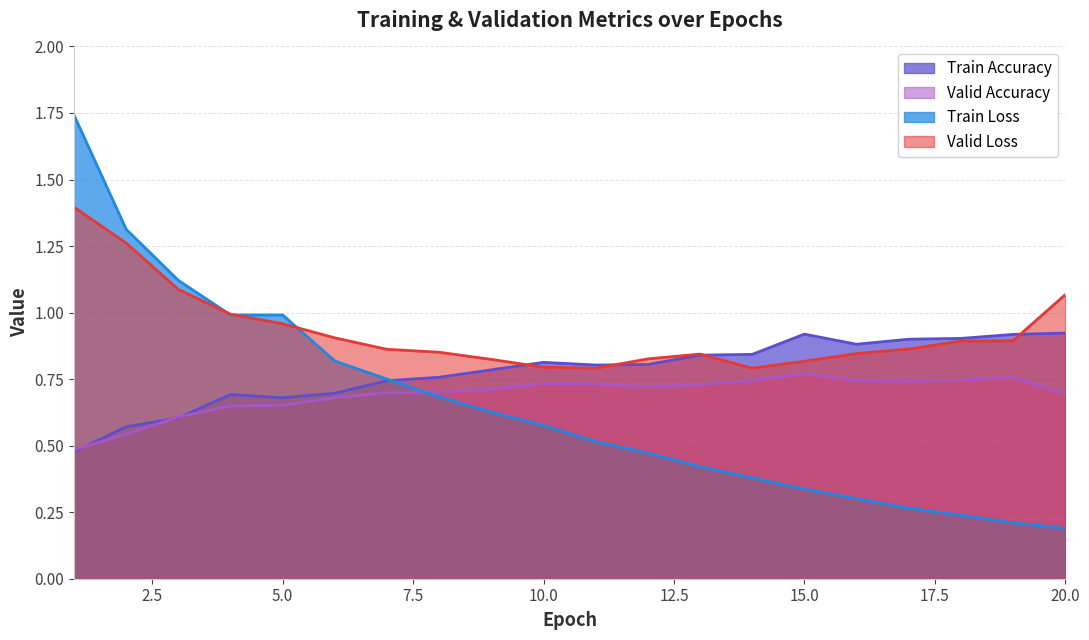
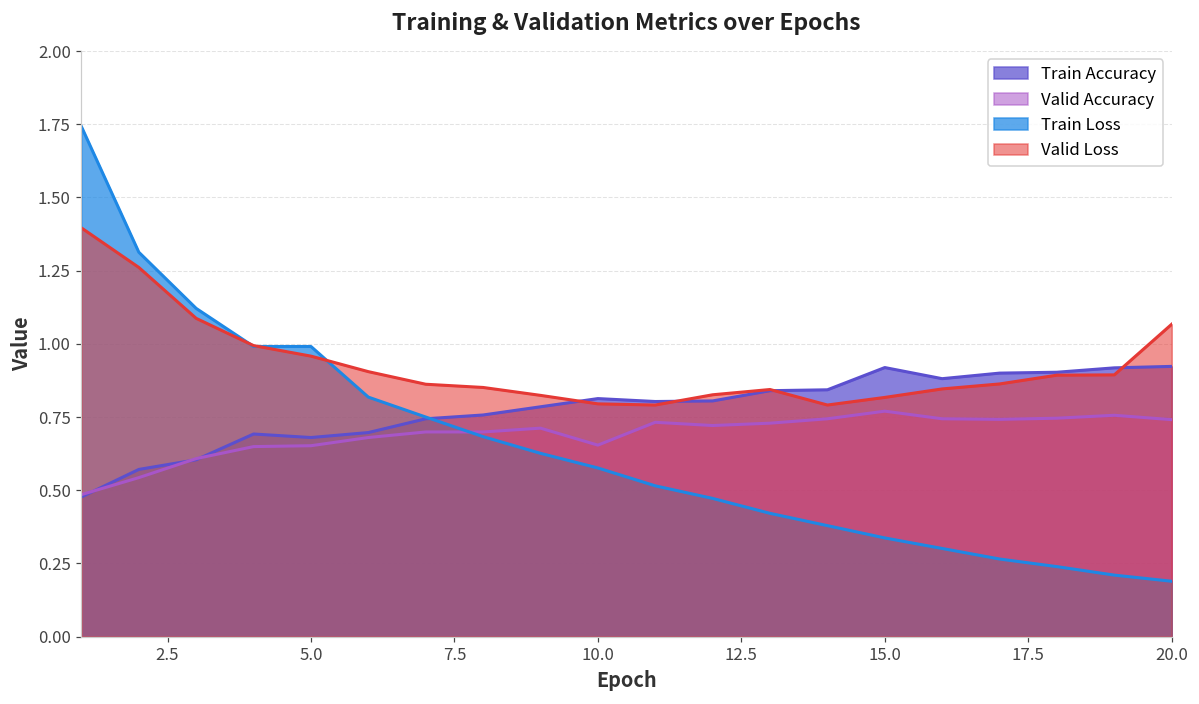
Valid Accuracy, 10.0: 0.73 -> 0.65
Valid Accuracy, 20.0: 0.70 -> 0.74
